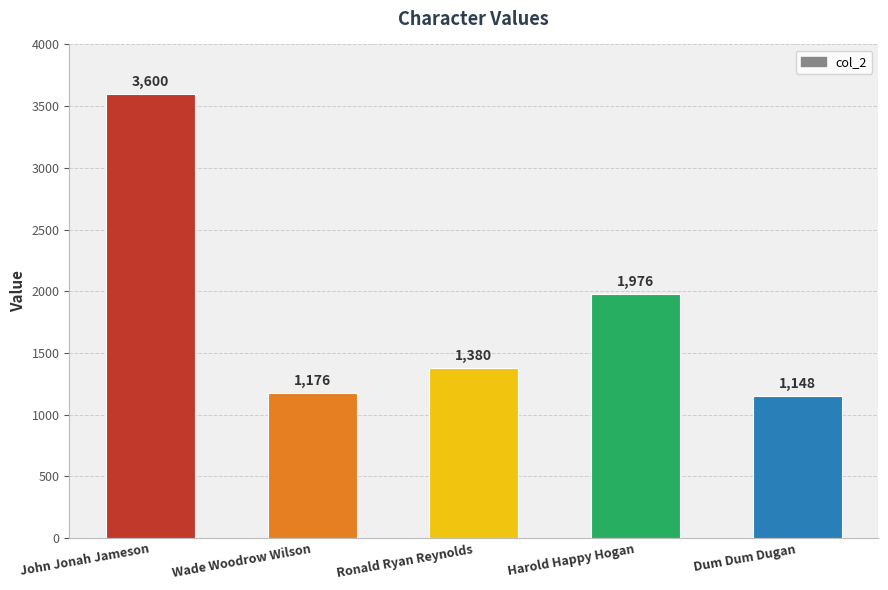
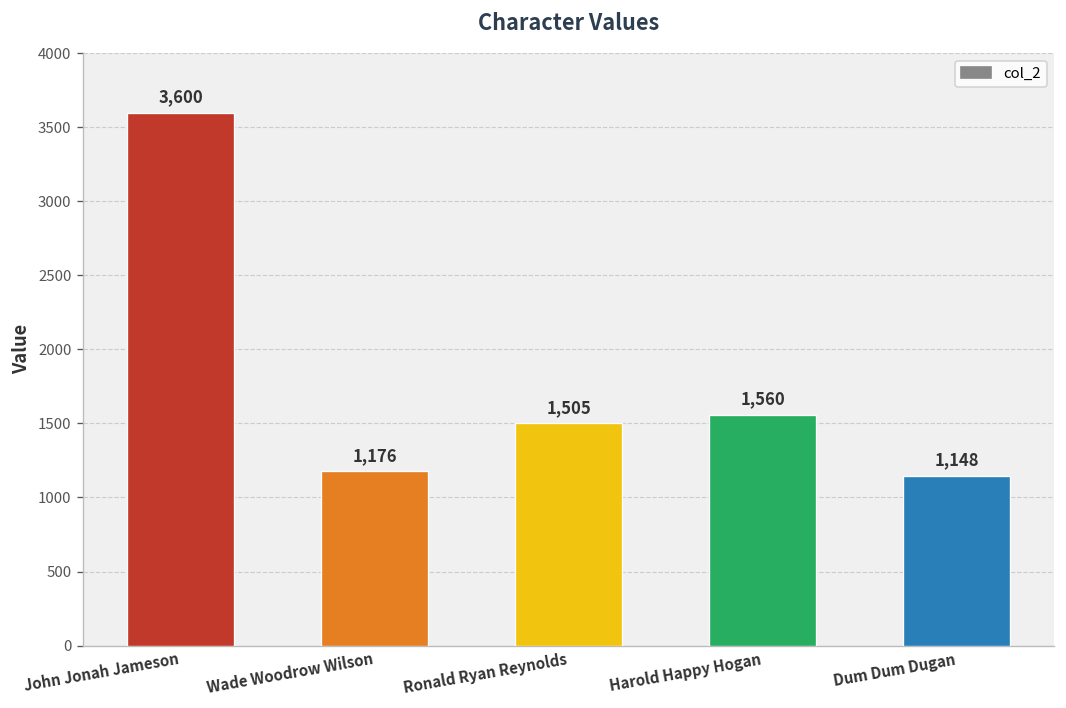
Ronald Ryan Reynolds: 1,380 -> 1,505
Harold Happy Hogan: 1,976 -> 1,560
